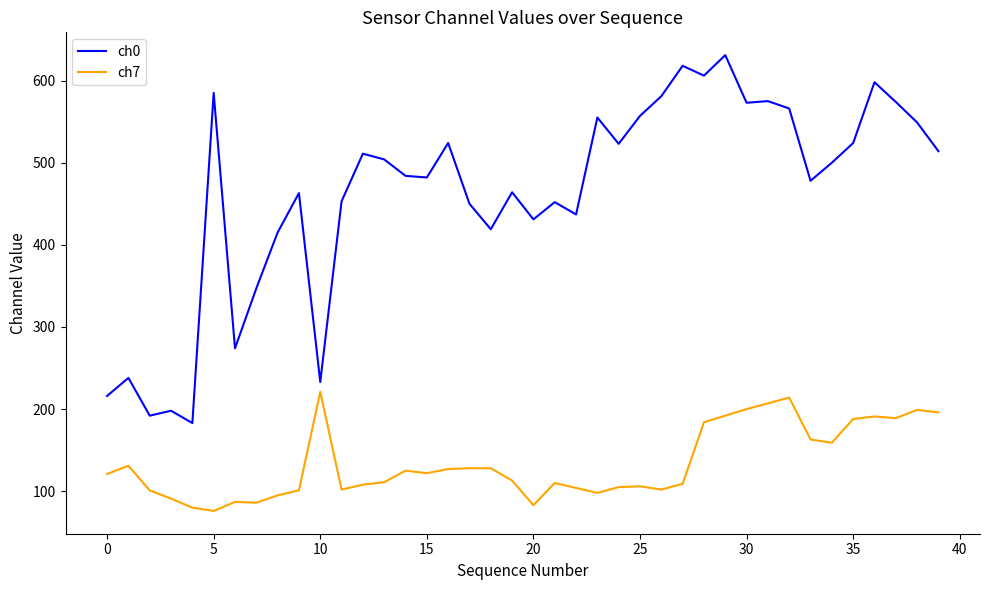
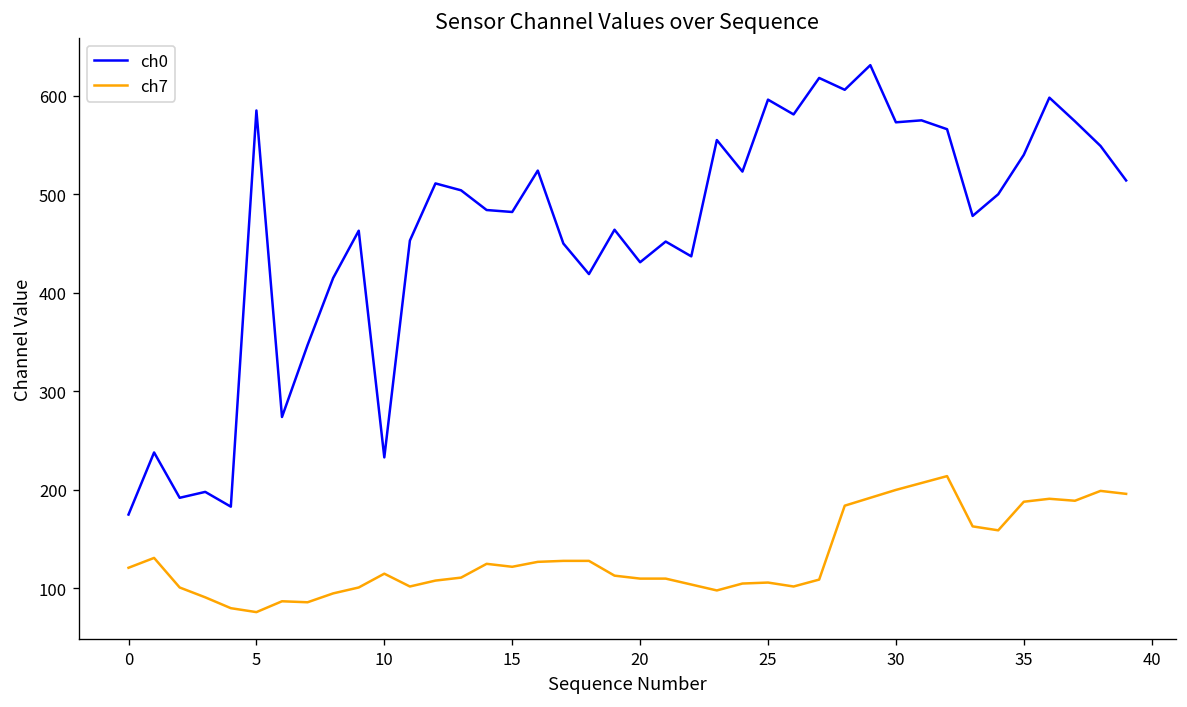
ch0, 0: 220 -> 180
ch7, 10: 220 -> 120
ch7, 20: 80 -> 110
ch0, 25: 560 -> 600
ch0, 35: 520 -> 540
